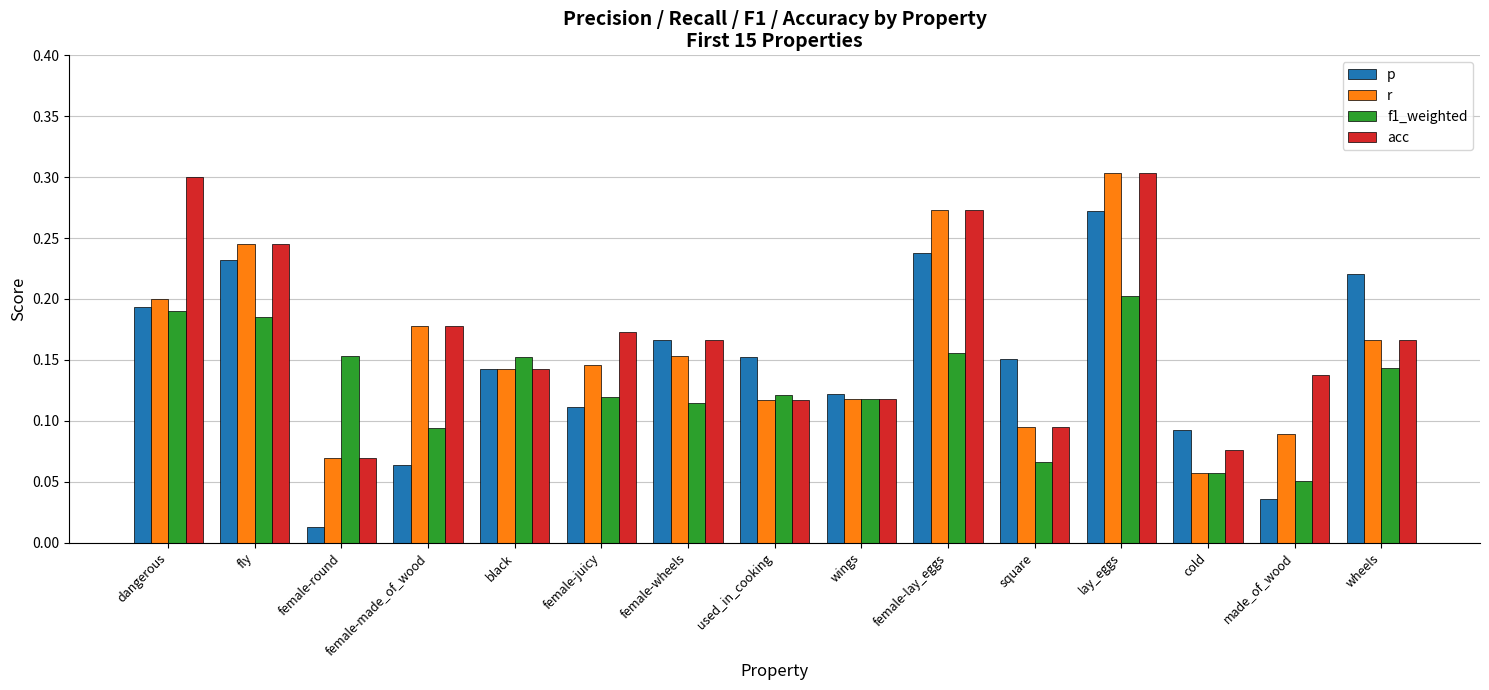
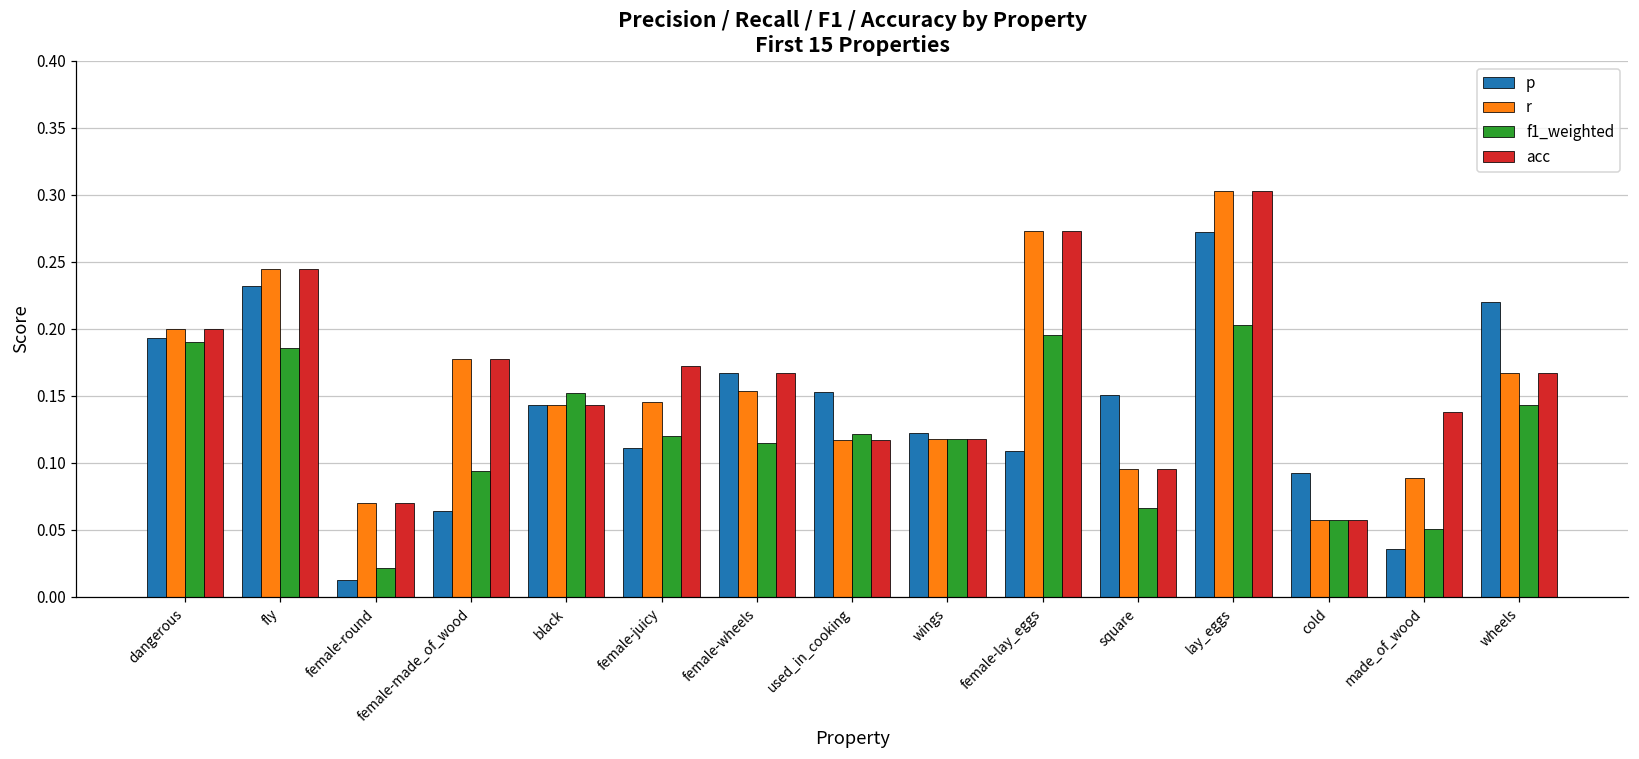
acc, dangerous: 0.3 -> 0.2
f1_weighted, female-round: 0.153 -> 0.021
p, female-lay_eggs: 0.238 -> 0.109
f1_weighted, female-lay_eggs: 0.156 -> 0.195
acc, cold: 0.076 -> 0.057
